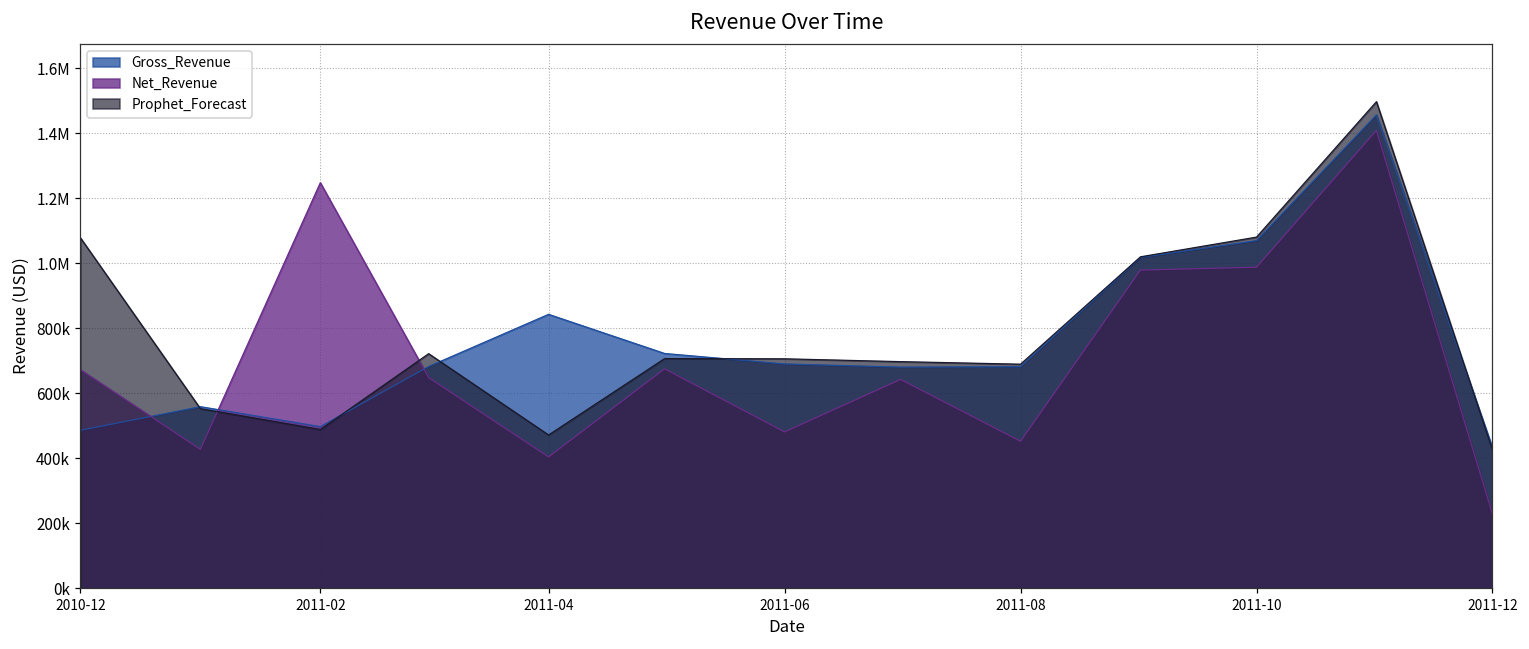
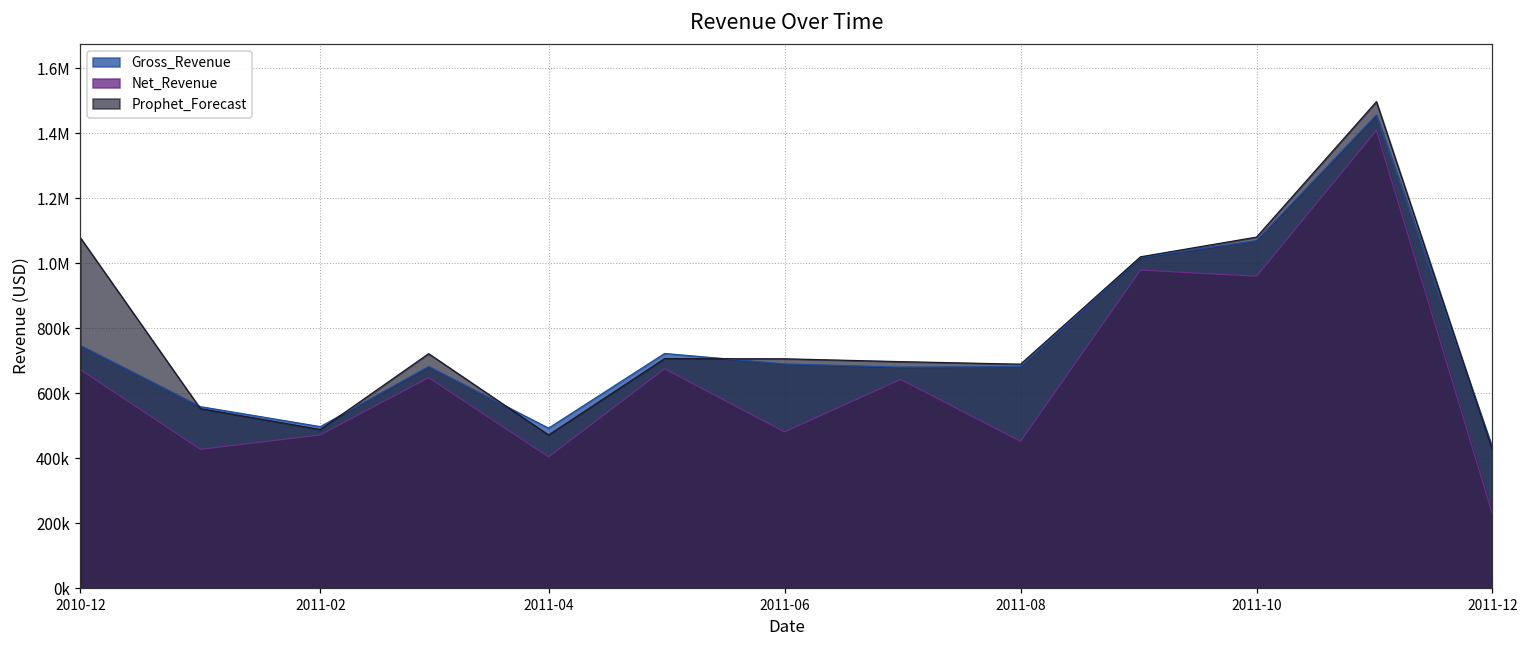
Gross_Revenue, 2010-12: 490000 -> 750000
Net_Revenue, 2011-02: 1250000 -> 470000
Gross_Revenue, 2011-04: 840000 -> 490000
Net_Revenue, 2011-10: 990000 -> 960000
